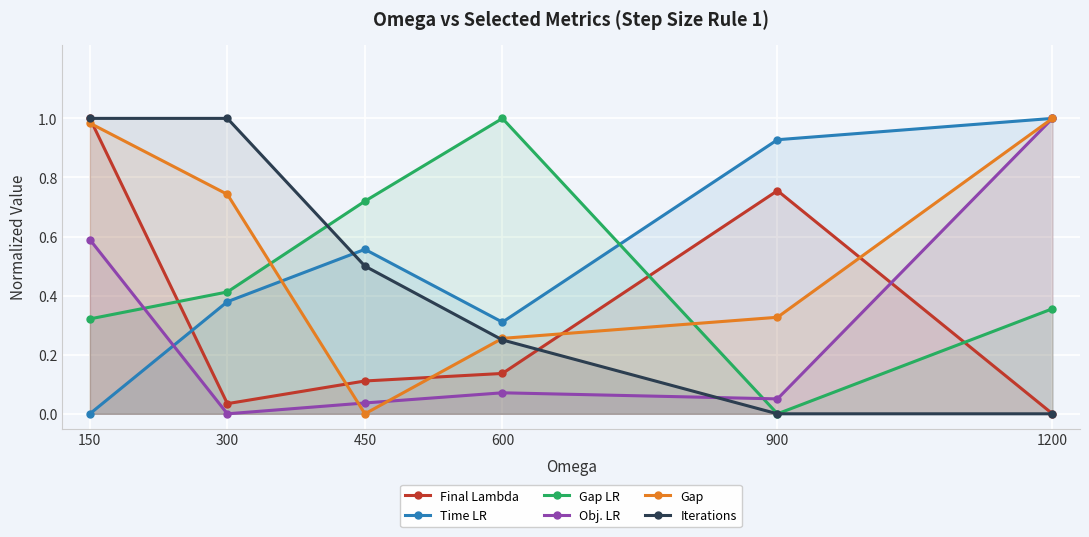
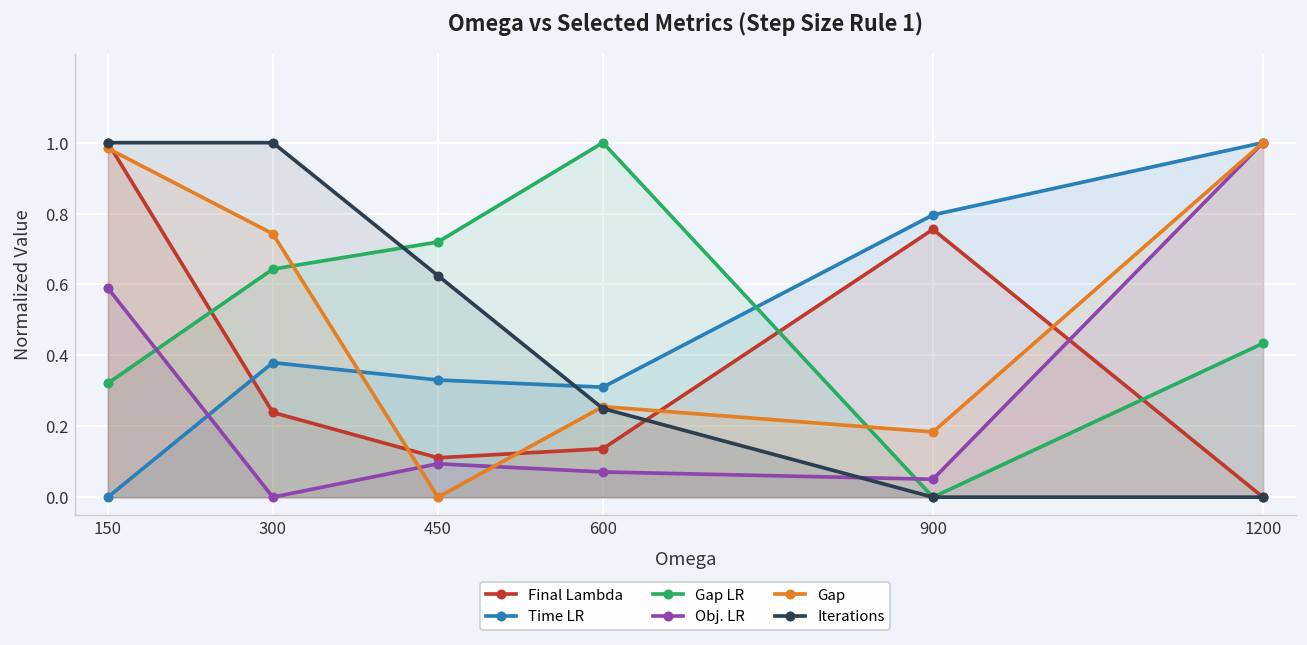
Final Lambda, 300: 0.03 -> 0.24
Gap LR, 300: 0.41 -> 0.64
Time LR, 450: 0.56 -> 0.33
Obj. LR, 450: 0.04 -> 0.09
Iterations, 450: 0.50 -> 0.63
Time LR, 900: 0.93 -> 0.80
Gap, 900: 0.33 -> 0.18
Gap LR, 1200: 0.36 -> 0.43
